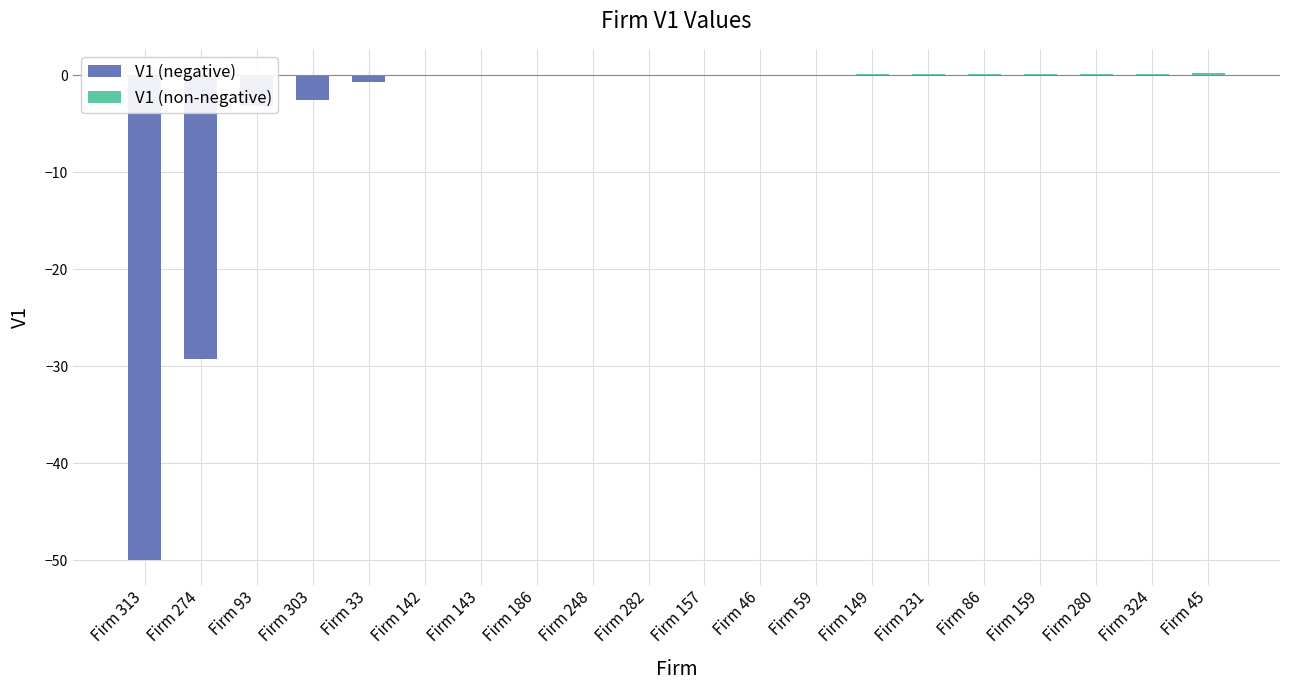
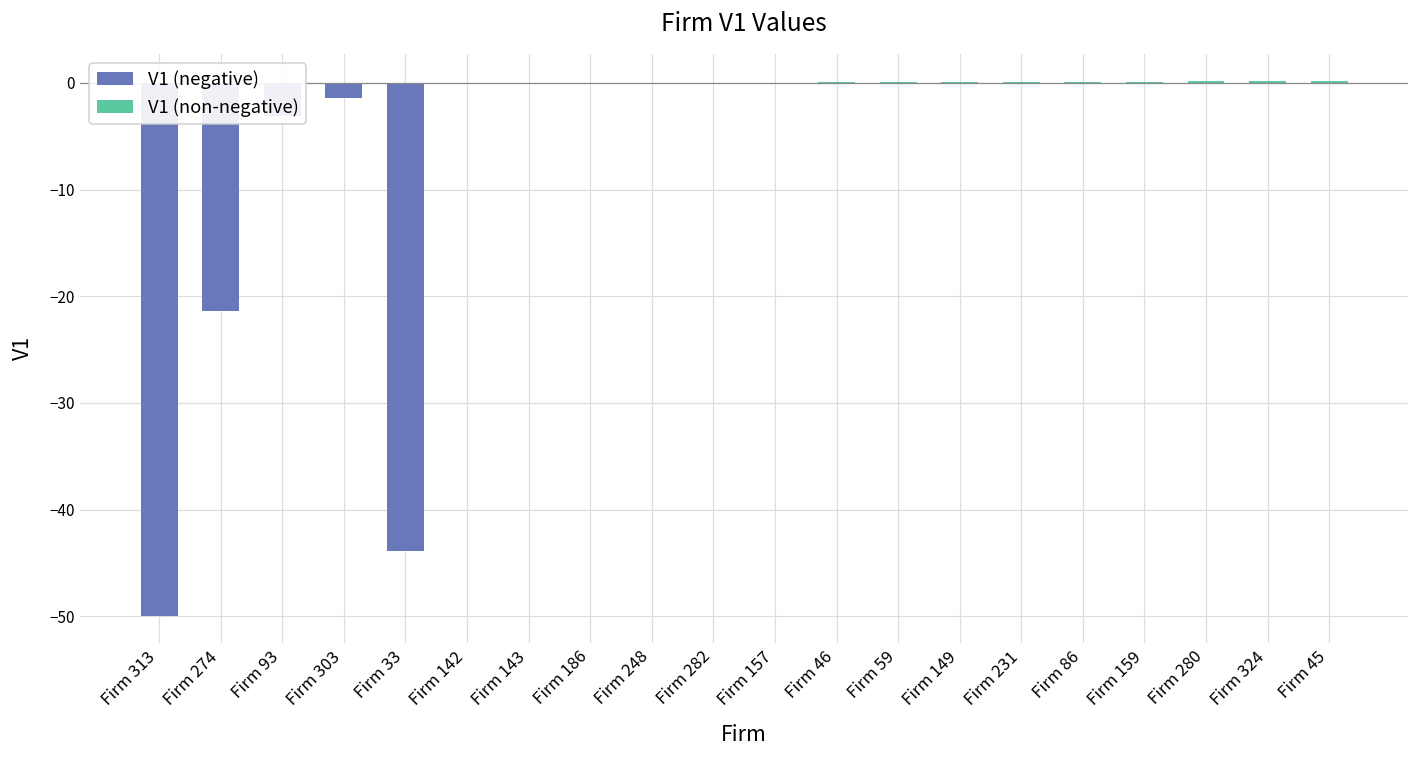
V1 (negative), Firm 274: -29 -> -21
V1 (negative), Firm 303: -3 -> -1
V1 (negative), Firm 33: -1 -> -44
